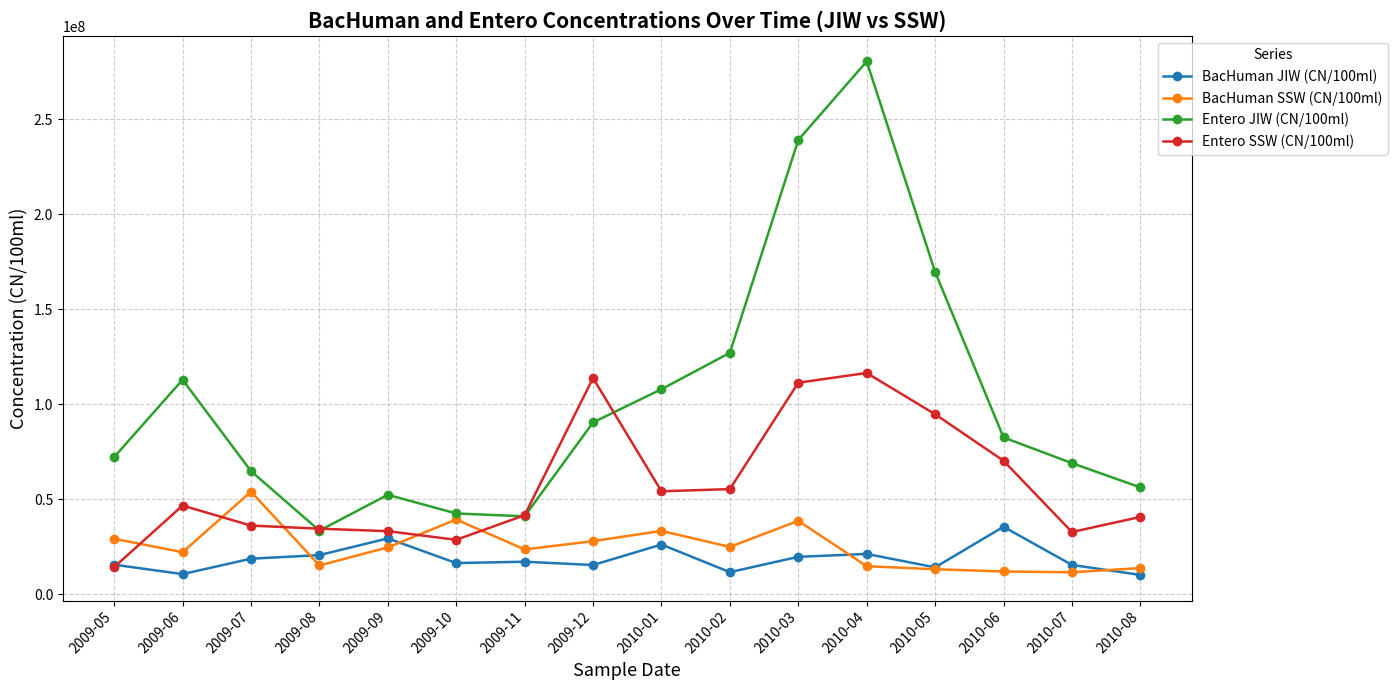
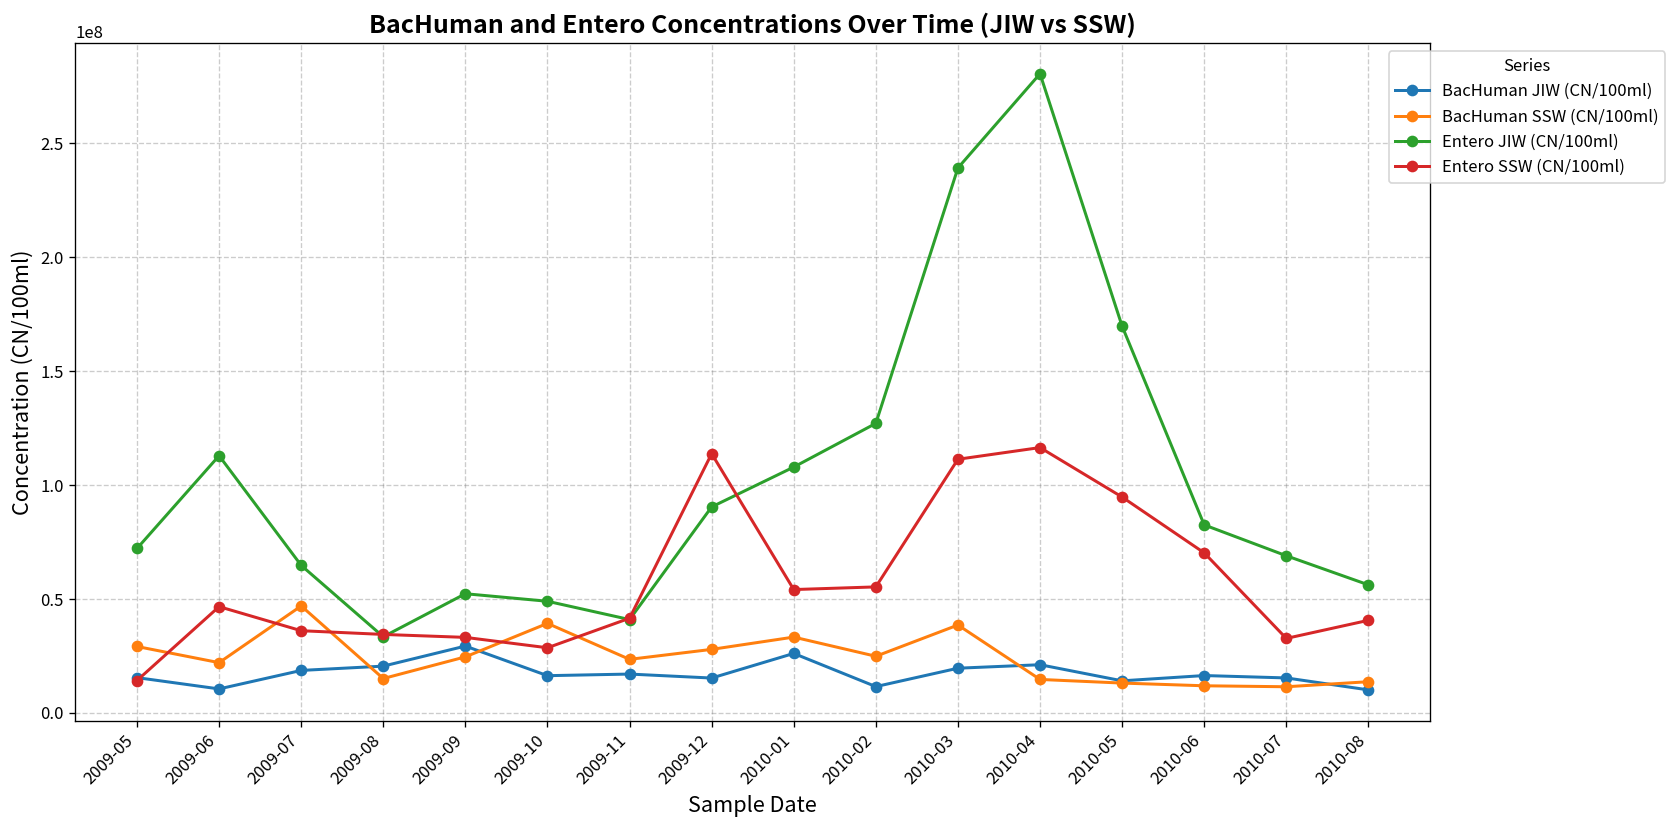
BacHuman SSW (CN/100ml), 2009-07: 54000000 -> 47000000
Entero JIW (CN/100ml), 2009-10: 42000000 -> 49000000
BacHuman JIW (CN/100ml), 2010-06: 35000000 -> 16000000
